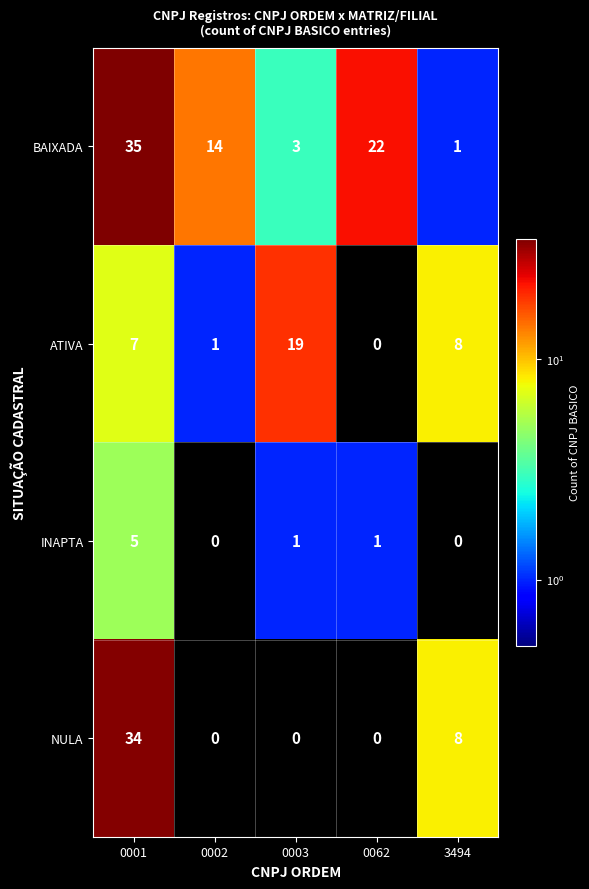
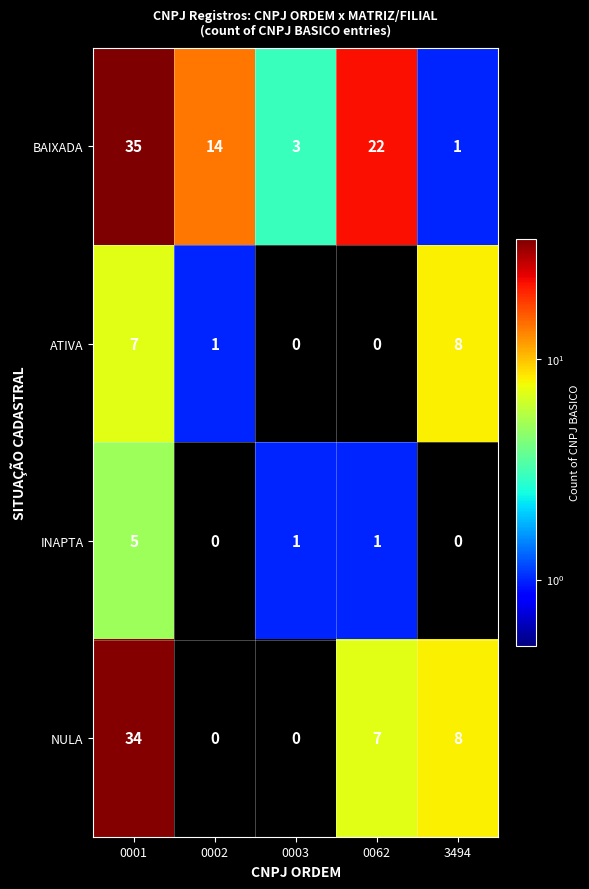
ATIVA, 0003: 19 -> 0
NULA, 0062: 0 -> 7
